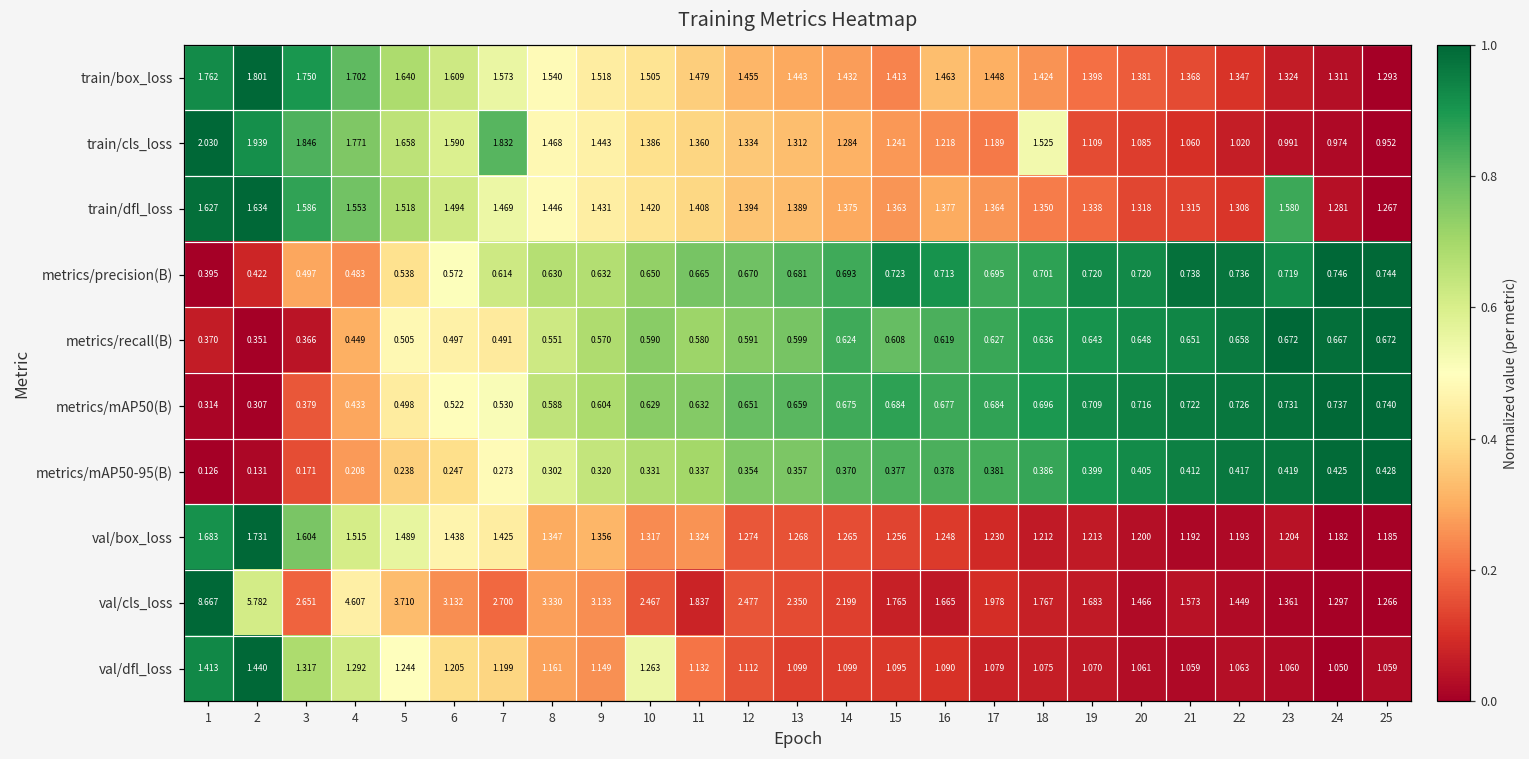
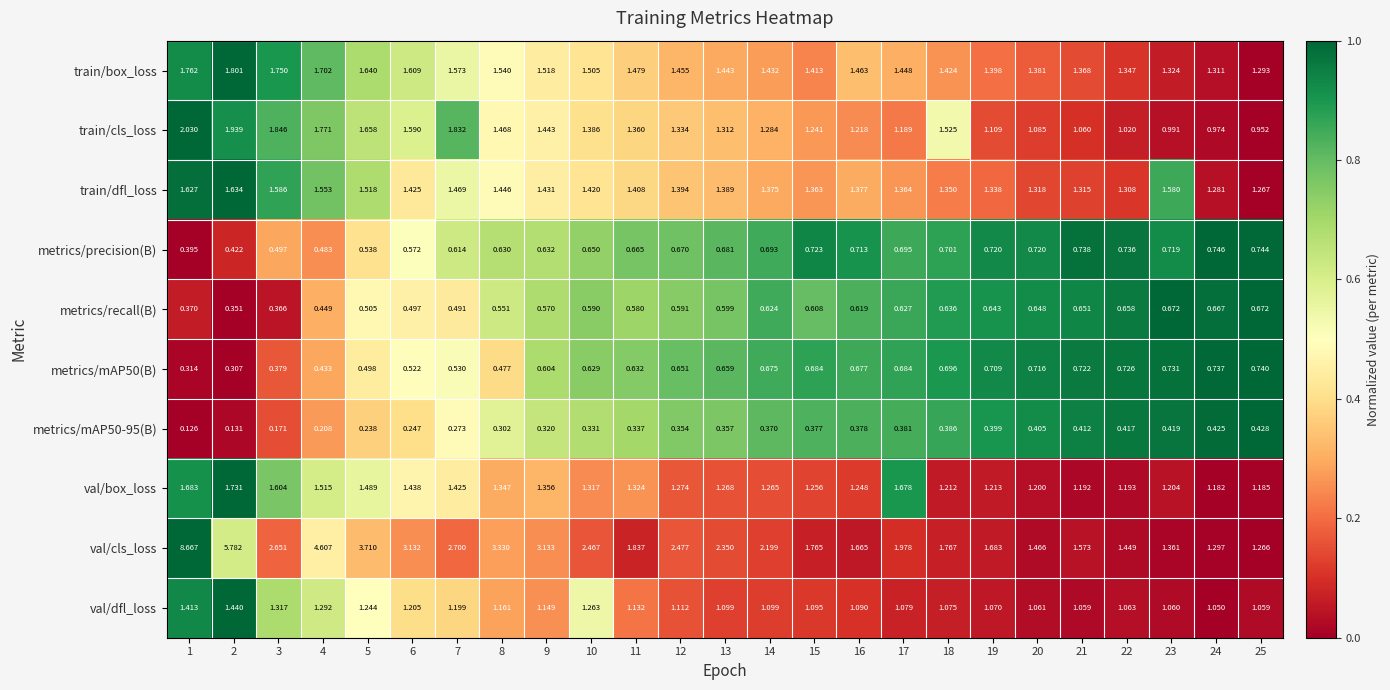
train/dfl_loss, 6: 1.494 -> 1.425
metrics/mAP50(B), 8: 0.588 -> 0.477
val/box_loss, 17: 1.230 -> 1.678
